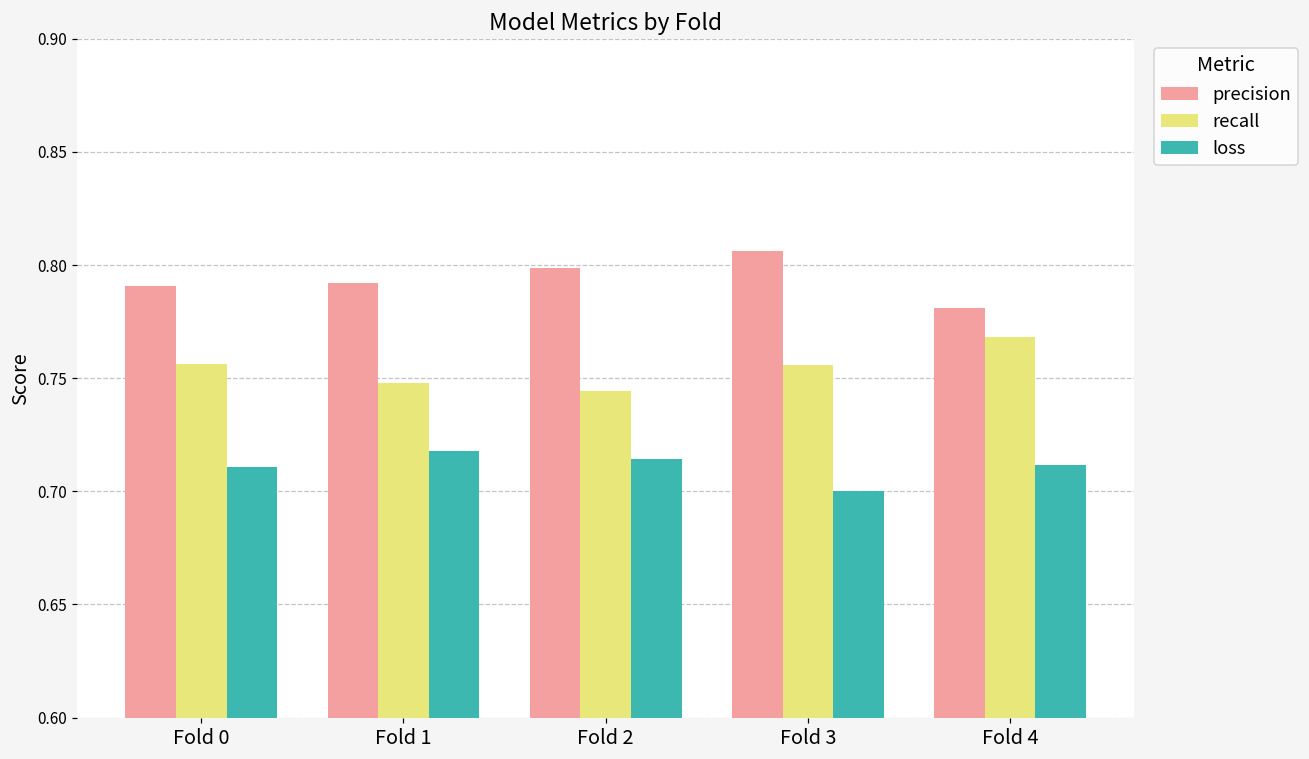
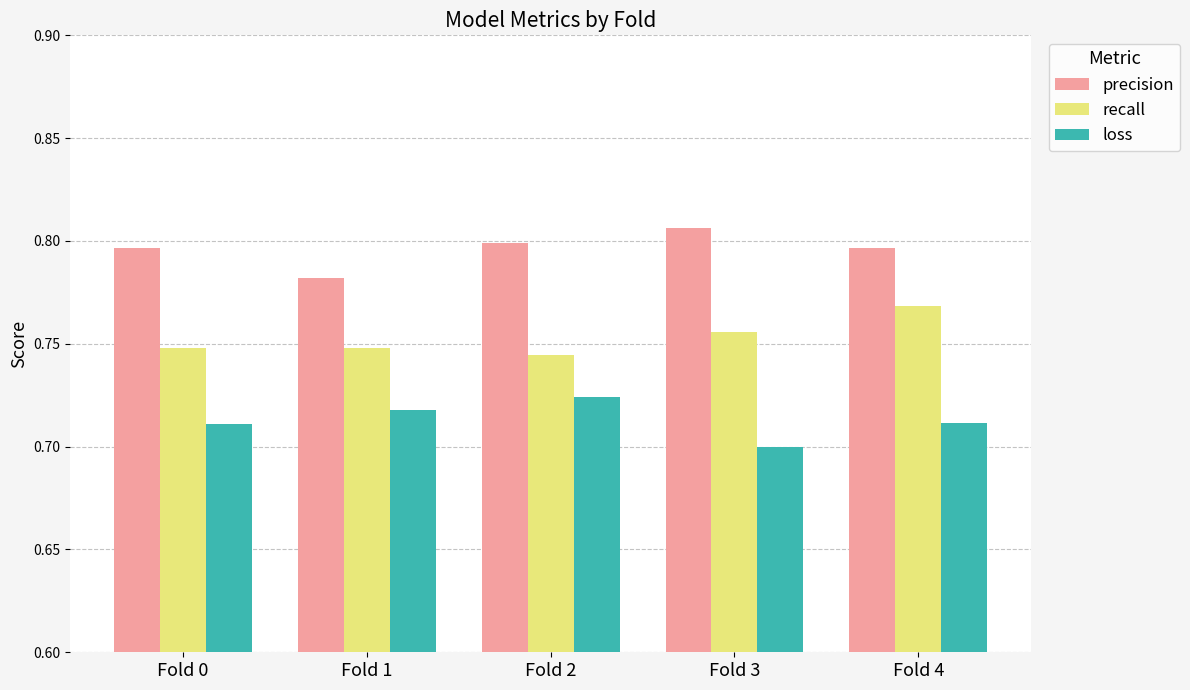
precision, Fold 0: 0.791 -> 0.797
recall, Fold 0: 0.756 -> 0.748
precision, Fold 1: 0.792 -> 0.782
loss, Fold 2: 0.714 -> 0.724
precision, Fold 4: 0.781 -> 0.797
